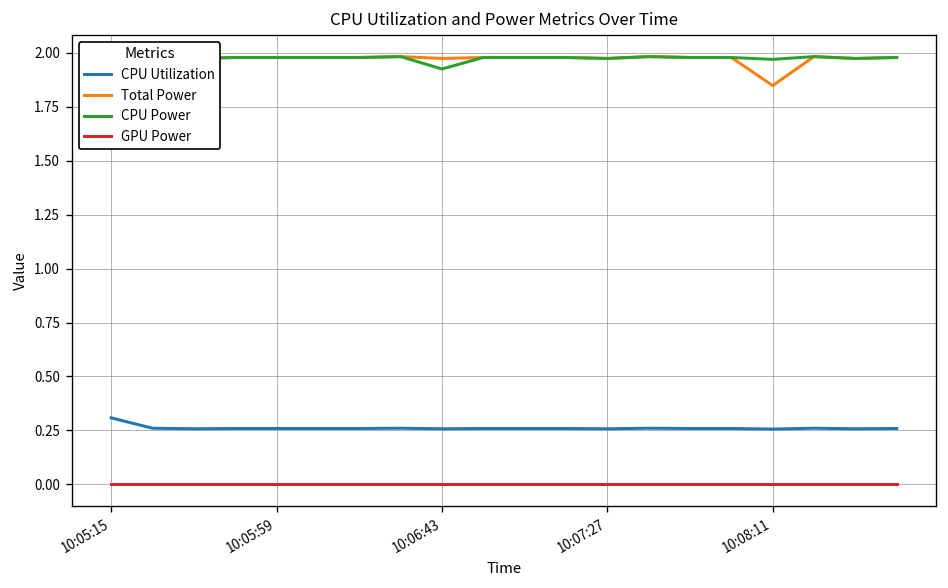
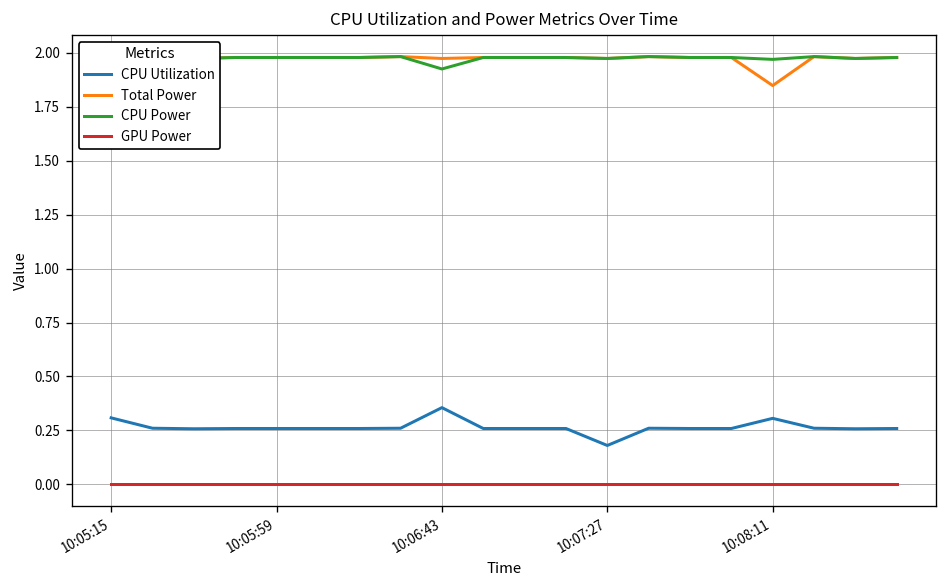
CPU Utilization, 10:06:43: 0.26 -> 0.36
CPU Utilization, 10:07:27: 0.26 -> 0.18
CPU Utilization, 10:08:11: 0.26 -> 0.31
